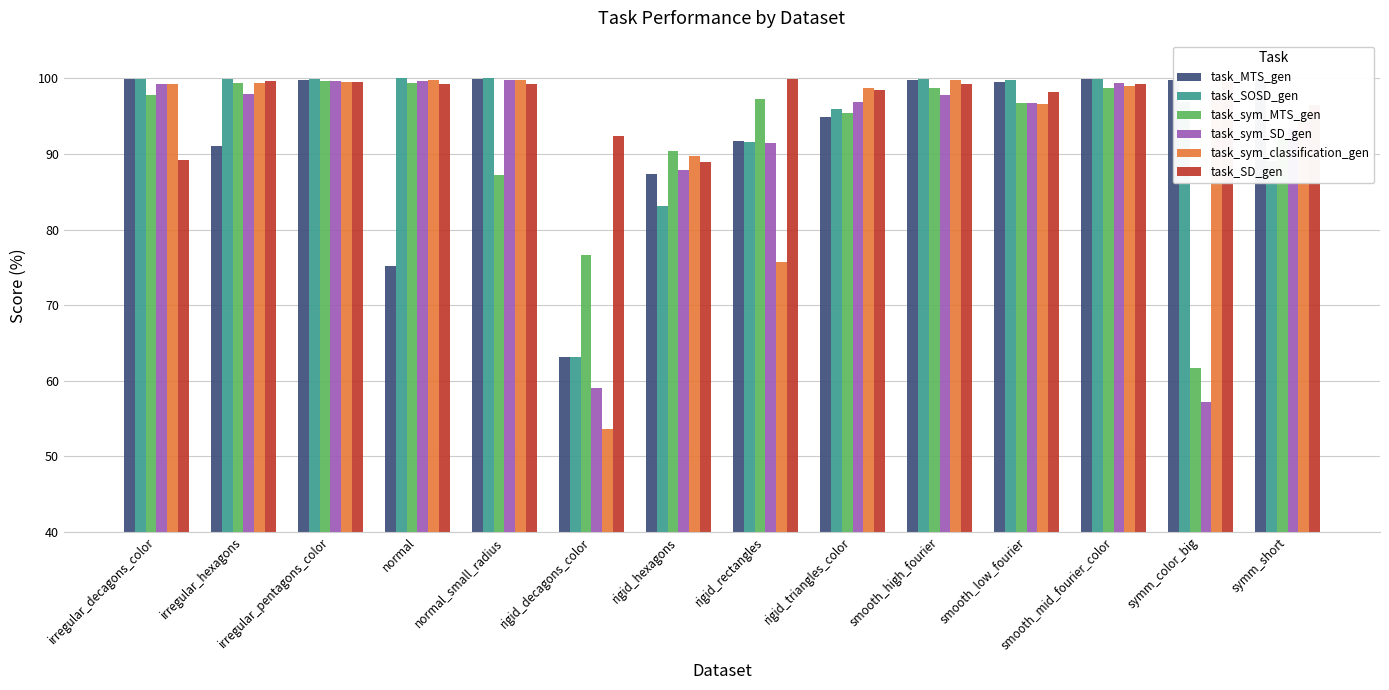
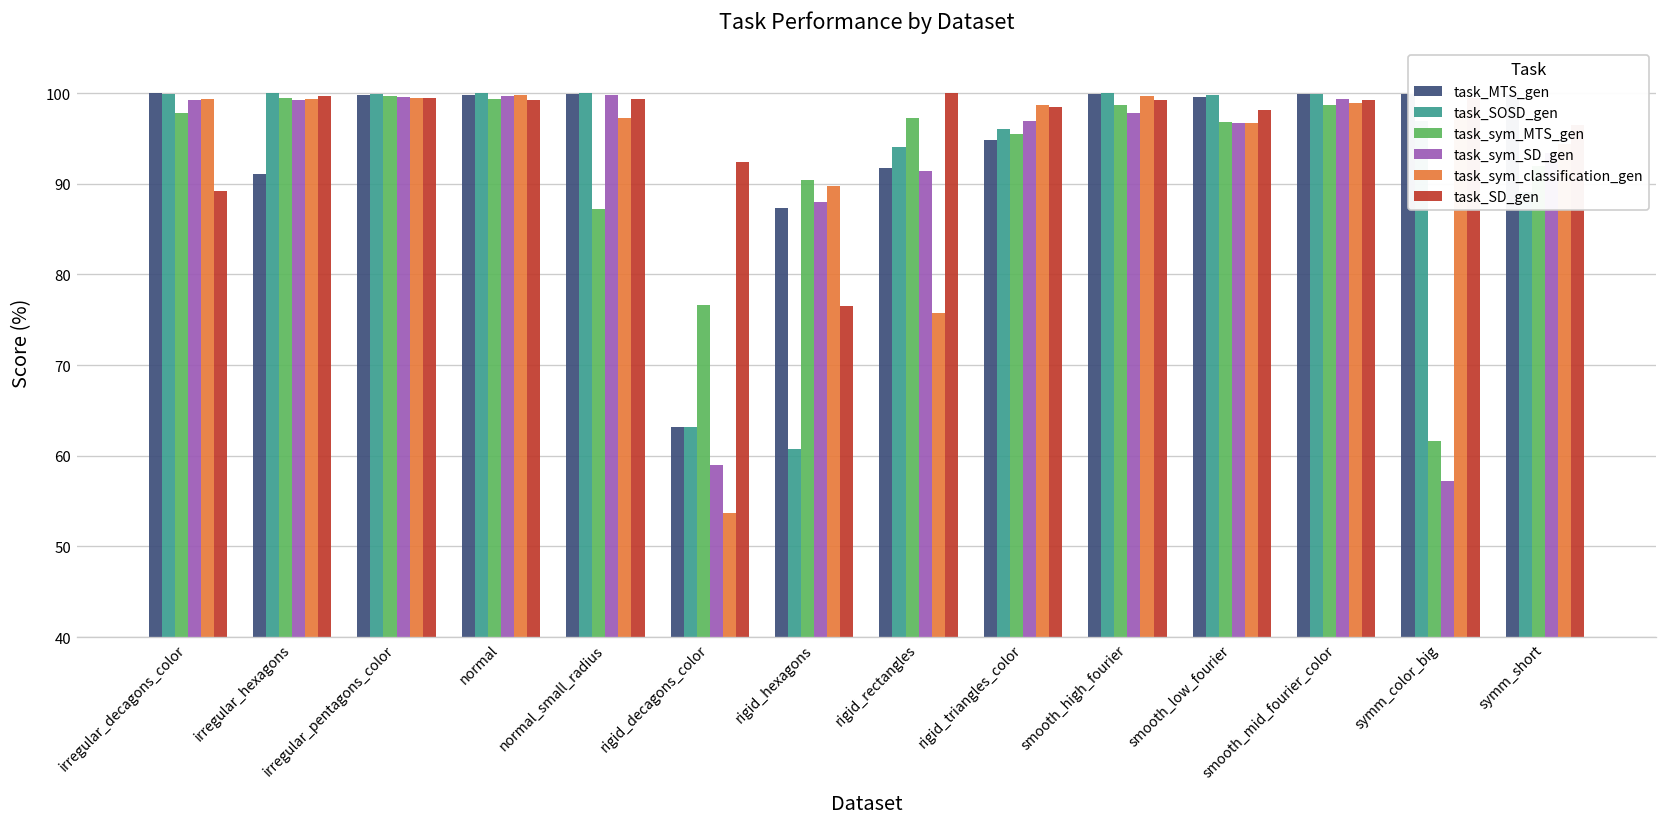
task_sym_SD_gen, irregular_hexagons: 98 -> 99
task_MTS_gen, normal: 75 -> 100
task_sym_classification_gen, normal_small_radius: 100 -> 97
task_SOSD_gen, rigid_hexagons: 83 -> 61
task_SD_gen, rigid_hexagons: 89 -> 77
task_SOSD_gen, rigid_rectangles: 92 -> 94
